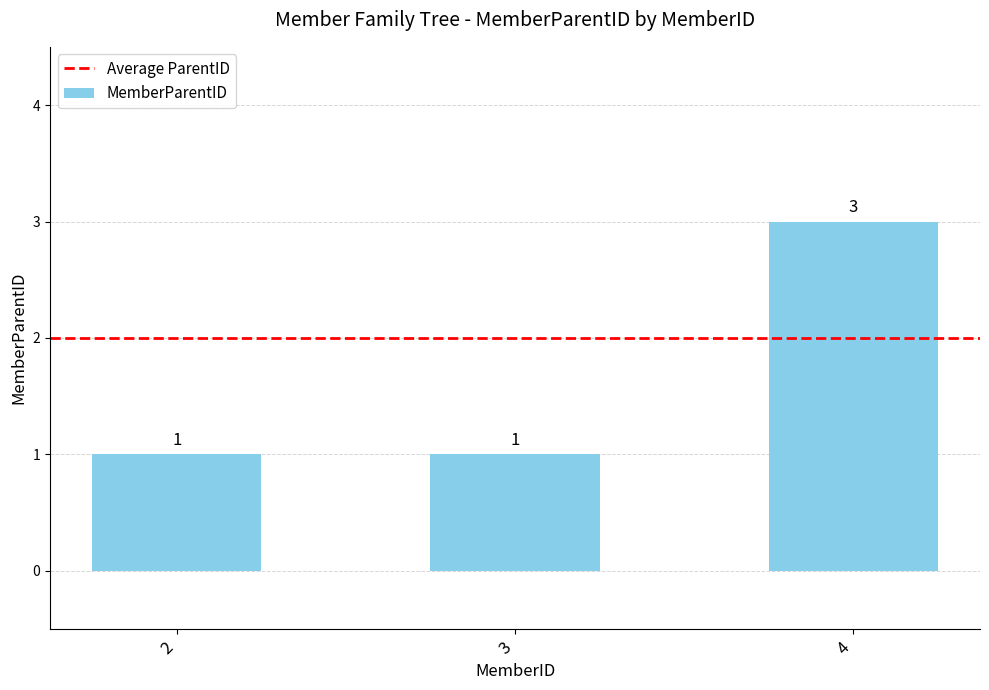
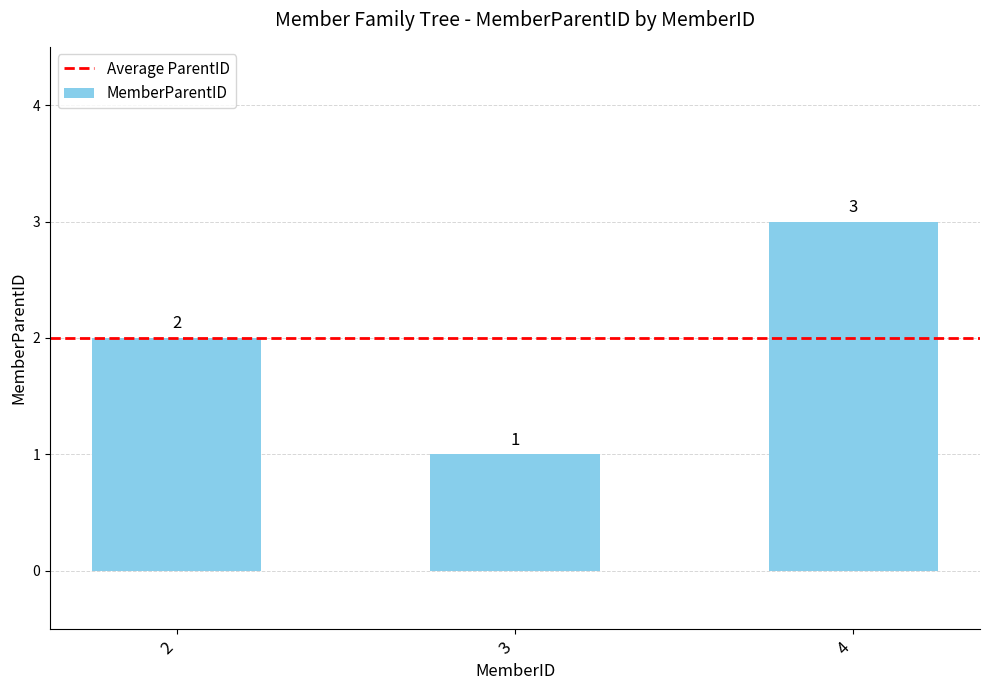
2: 1 -> 2
